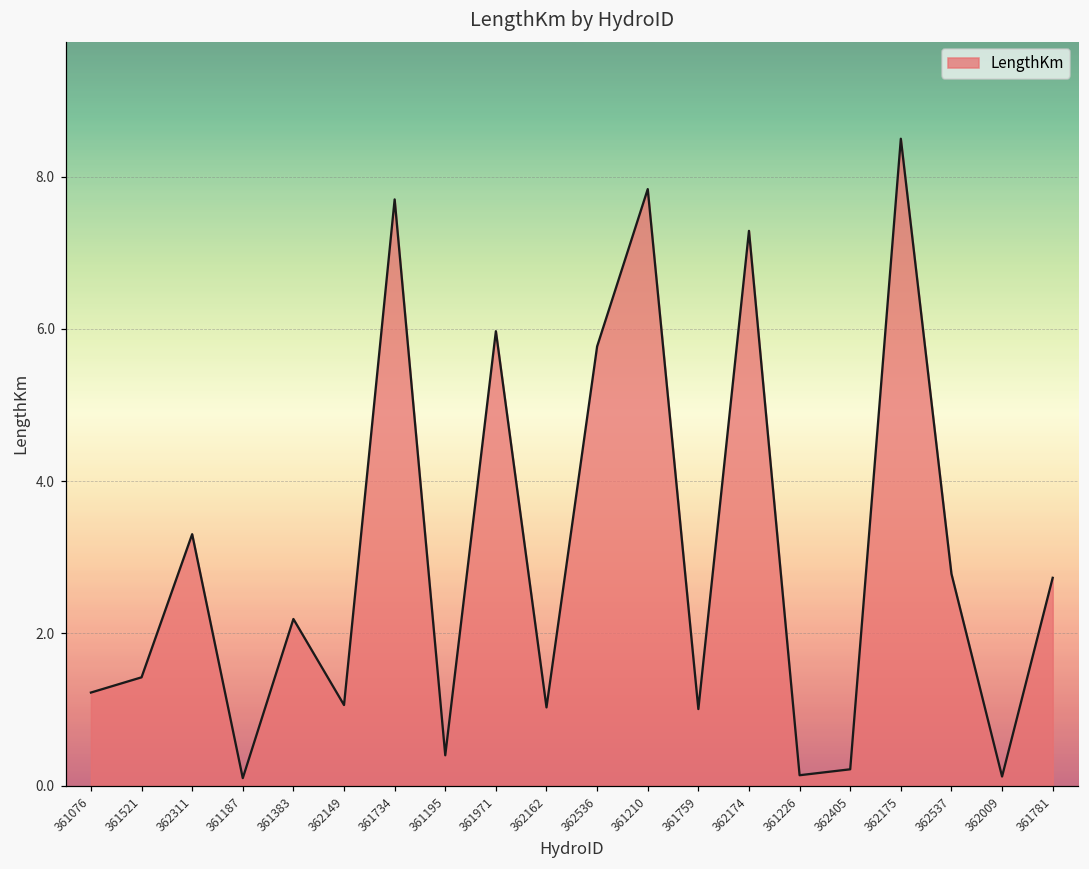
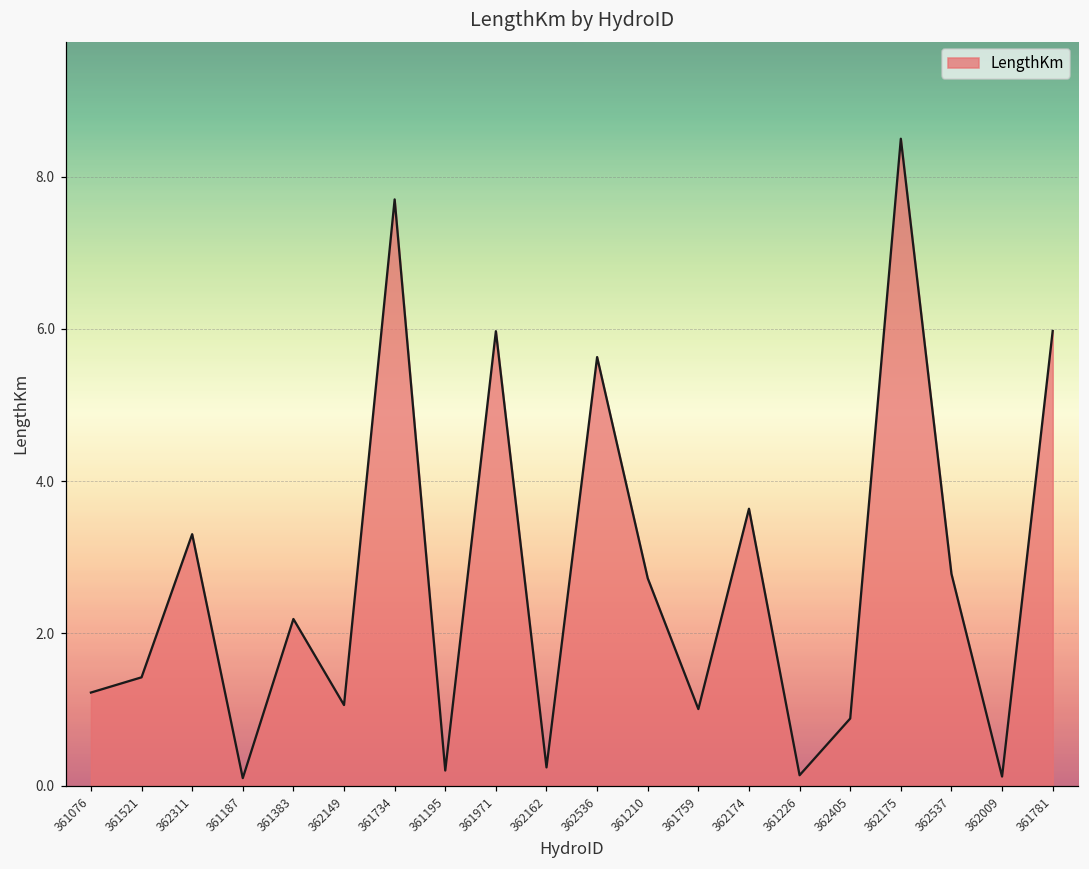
361195: 0.4 -> 0.2
362162: 1.0 -> 0.2
362536: 5.8 -> 5.6
361210: 7.8 -> 2.7
362174: 7.3 -> 3.6
362405: 0.2 -> 0.9
361781: 2.7 -> 6.0
